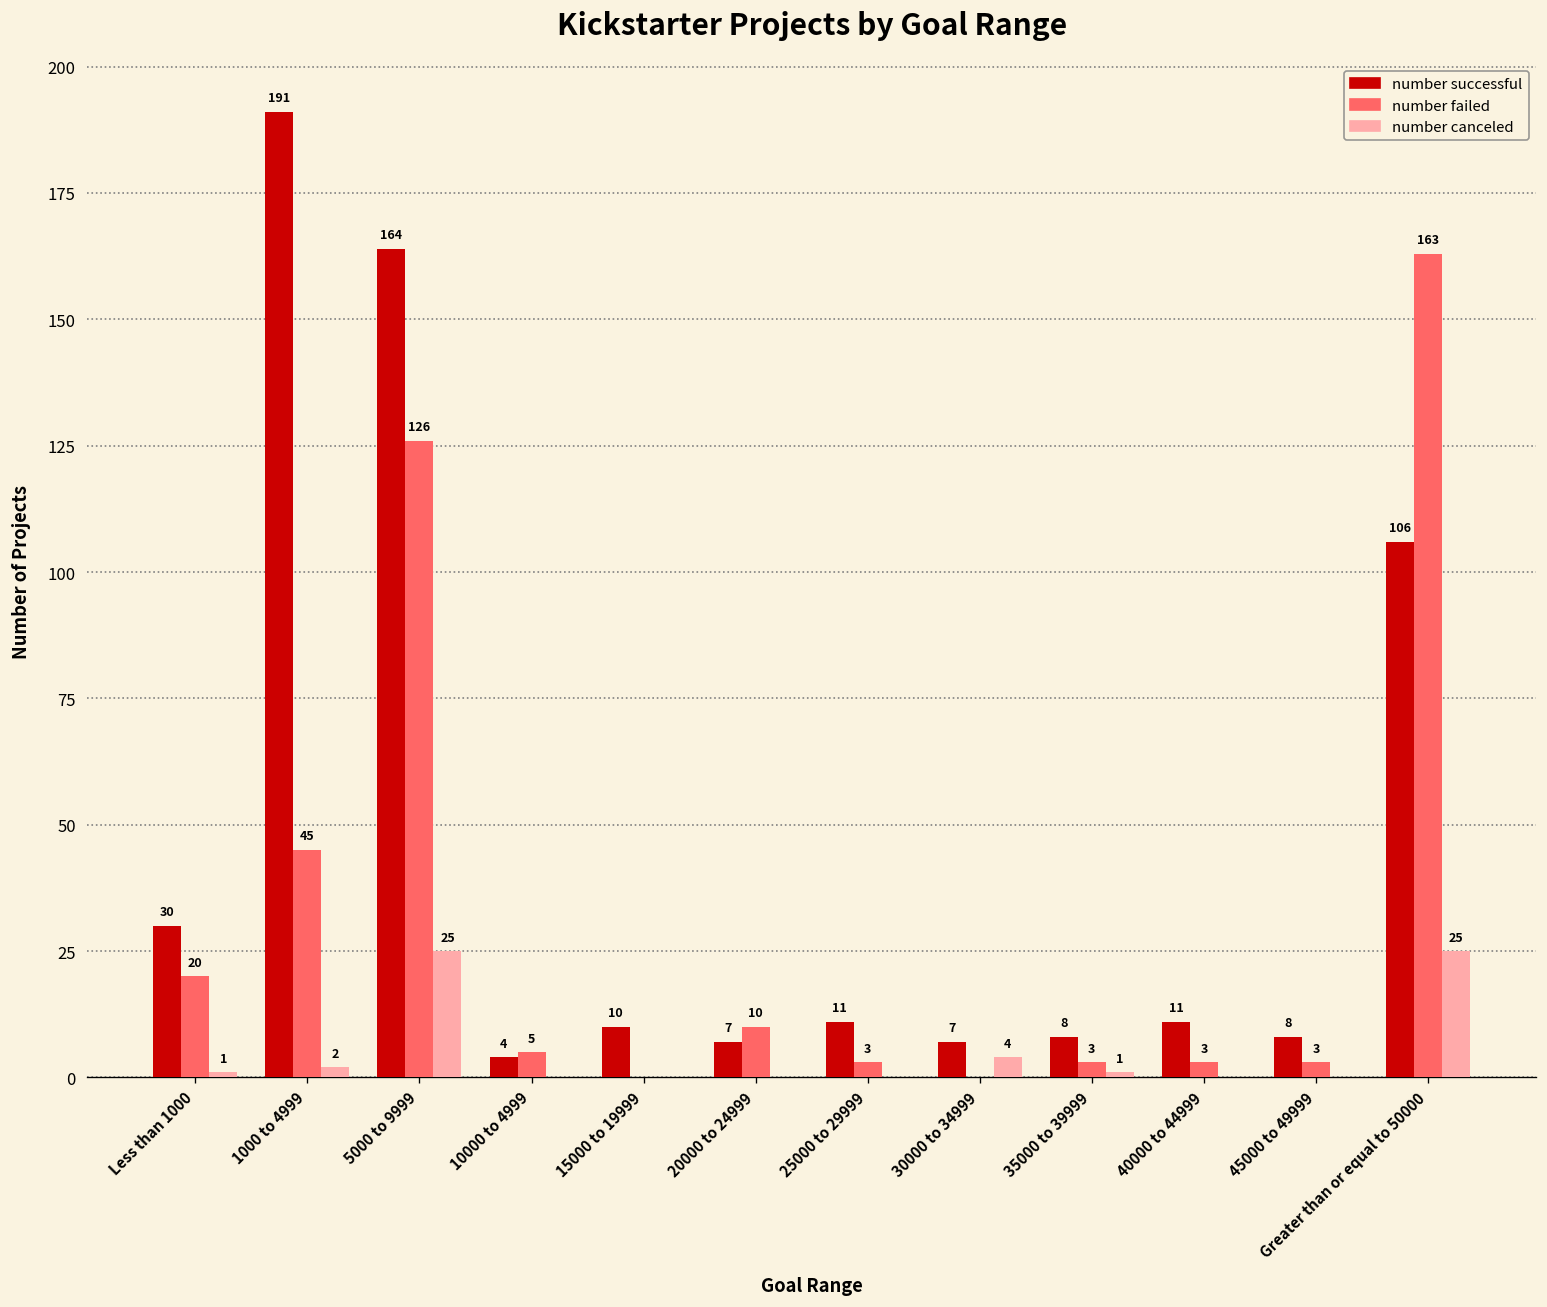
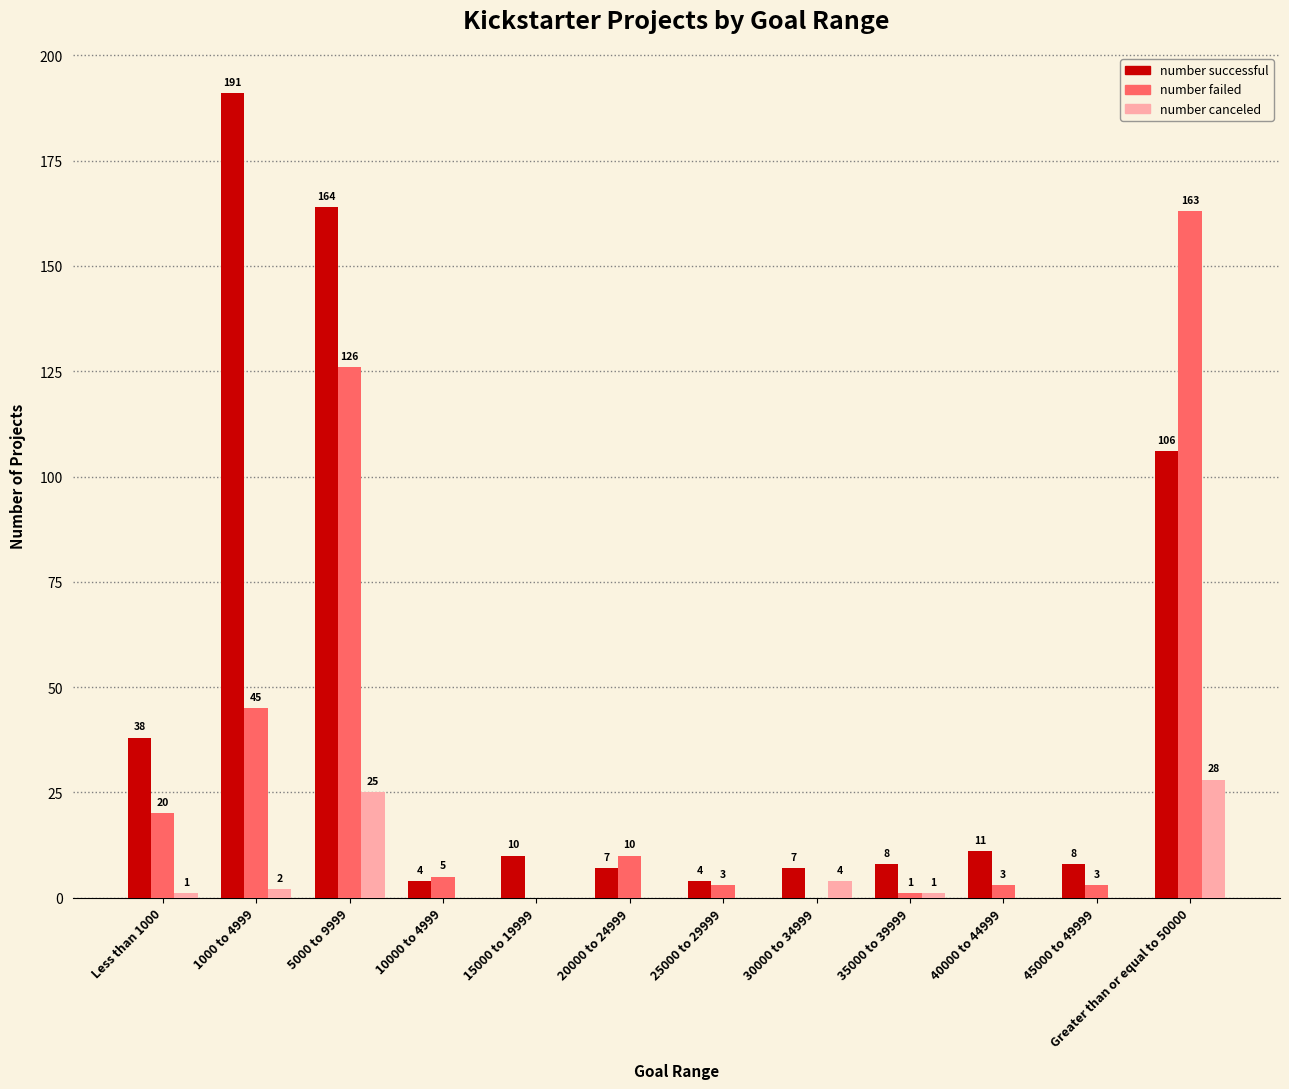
number successful, Less than 1000: 30 -> 38
number successful, 25000 to 29999: 11 -> 4
number failed, 35000 to 39999: 3 -> 1
number canceled, Greater than or equal to 50000: 25 -> 28
